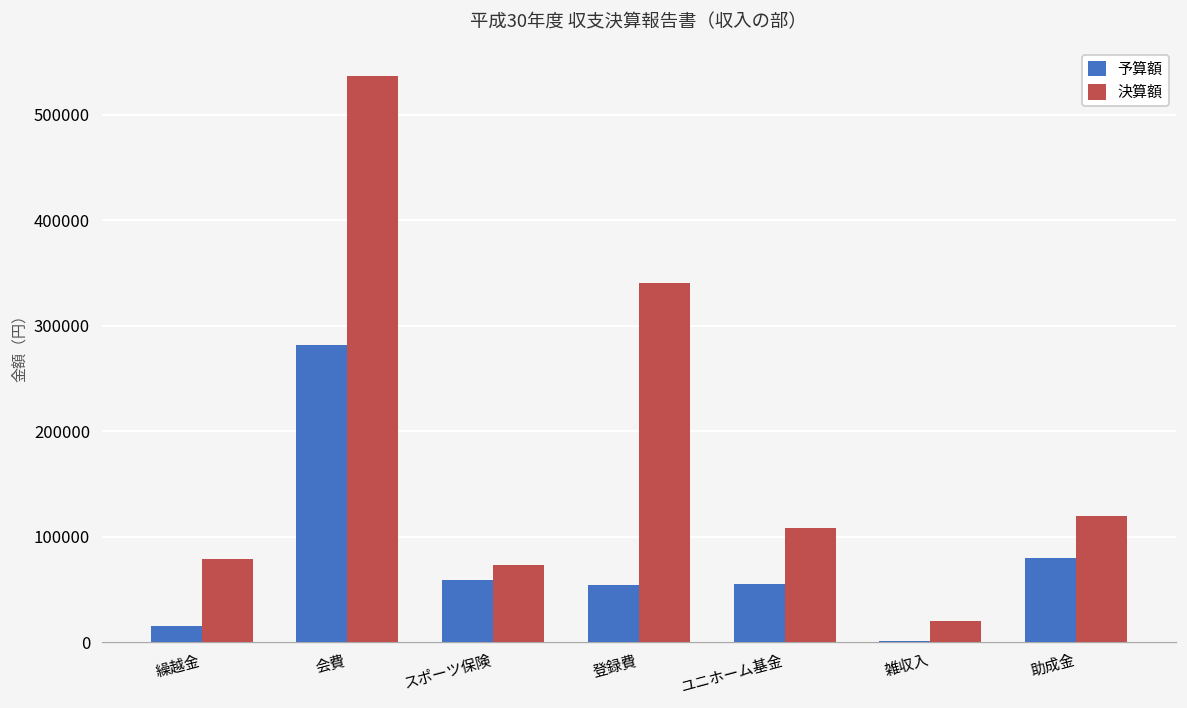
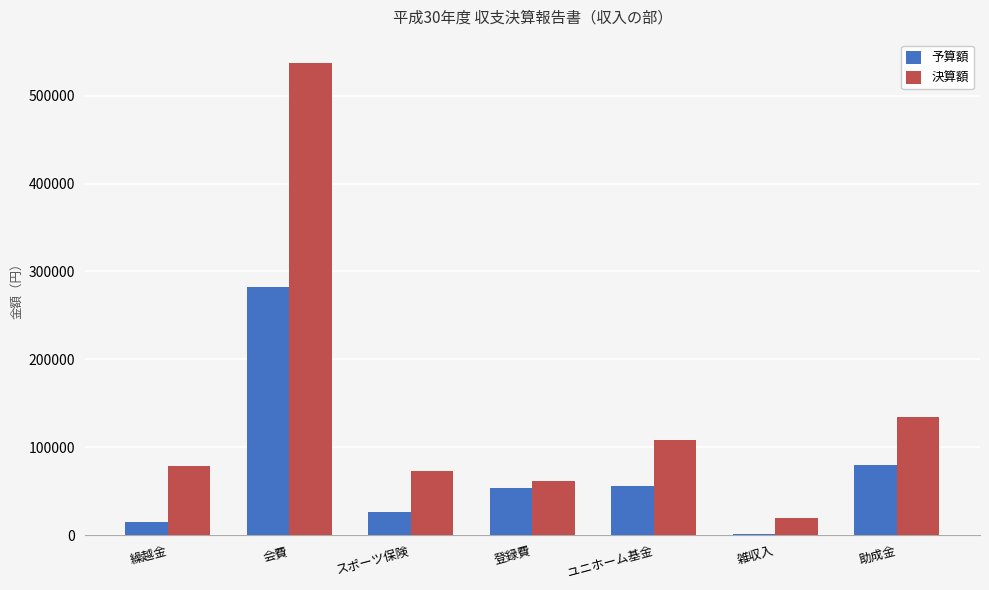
予算額, スポーツ保険: 60000 -> 30000
決算額, 登録費: 340000 -> 60000
決算額, 助成金: 120000 -> 130000
